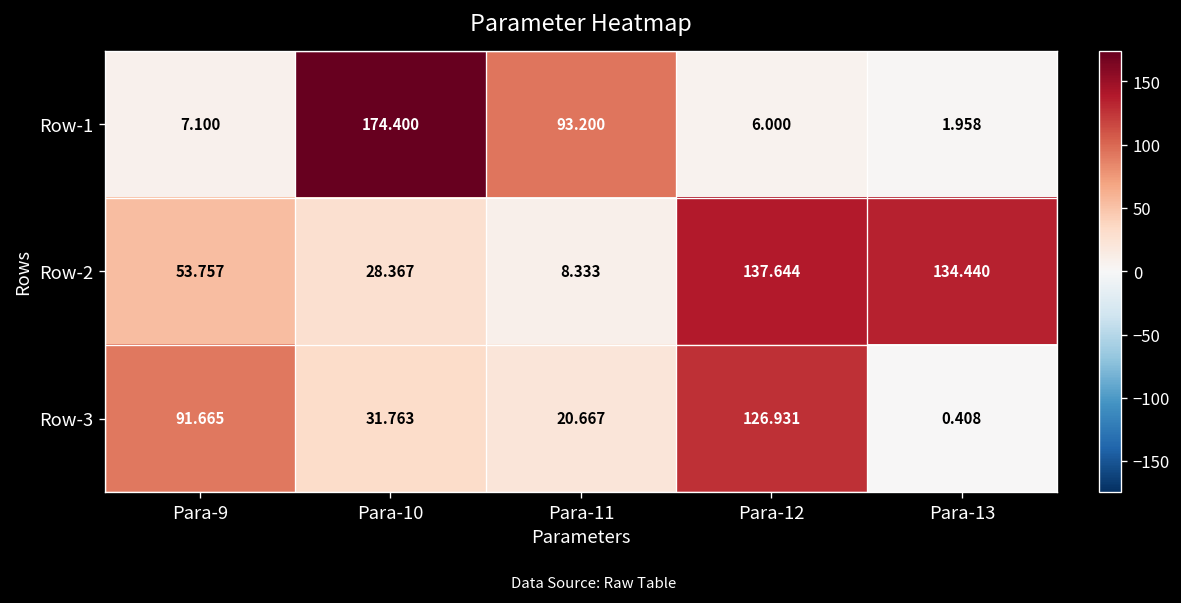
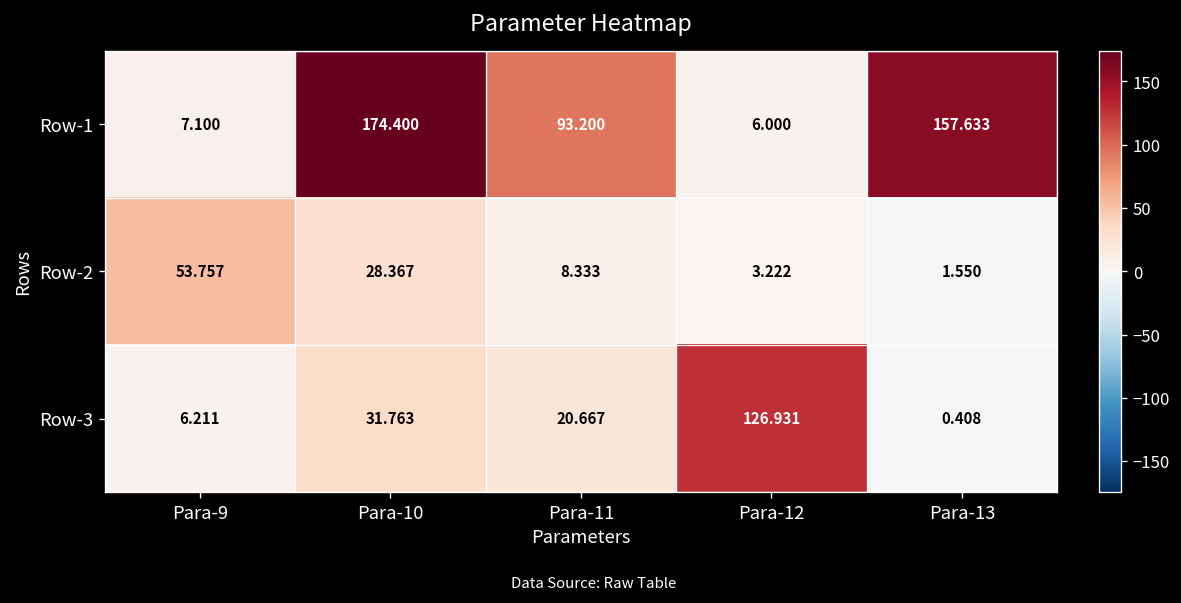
Row-1, Para-13: 1.958 -> 157.633
Row-2, Para-12: 137.644 -> 3.222
Row-2, Para-13: 134.440 -> 1.550
Row-3, Para-9: 91.665 -> 6.211
